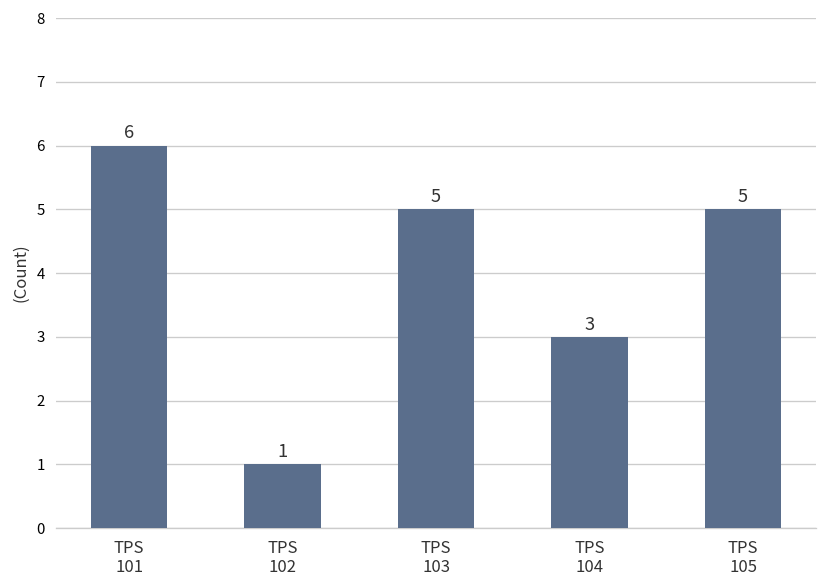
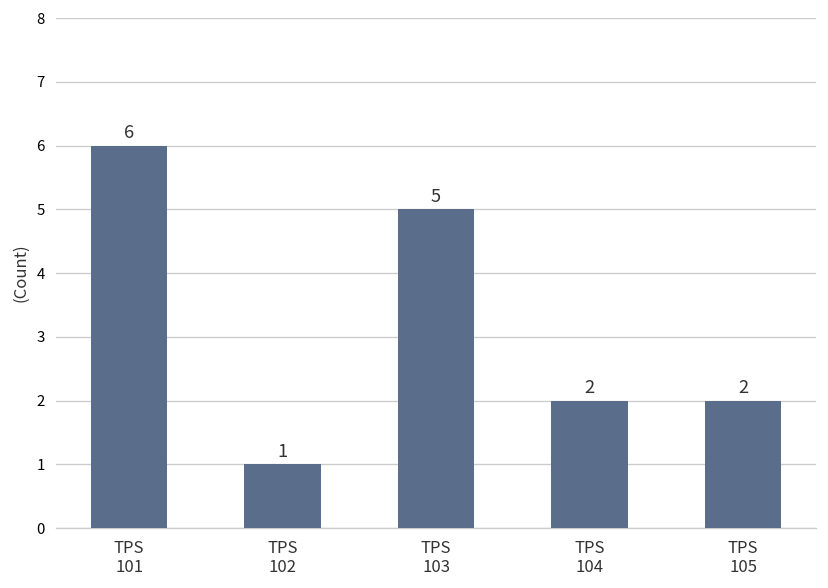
TPS 104: 3 -> 2
TPS 105: 5 -> 2
